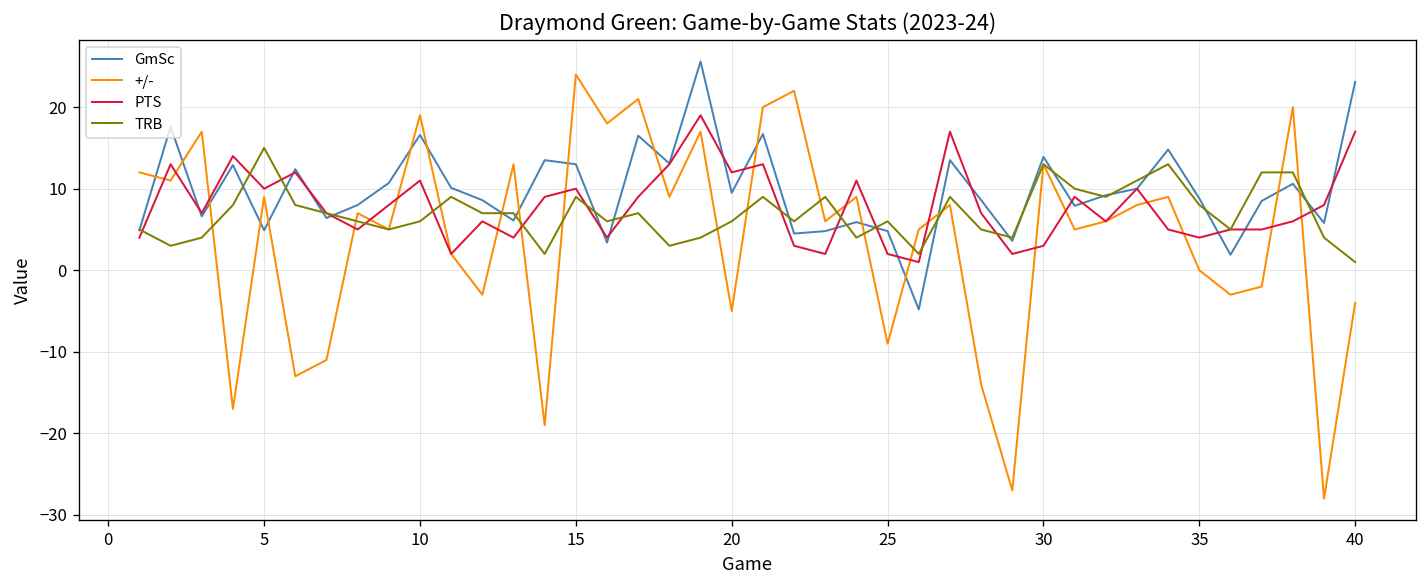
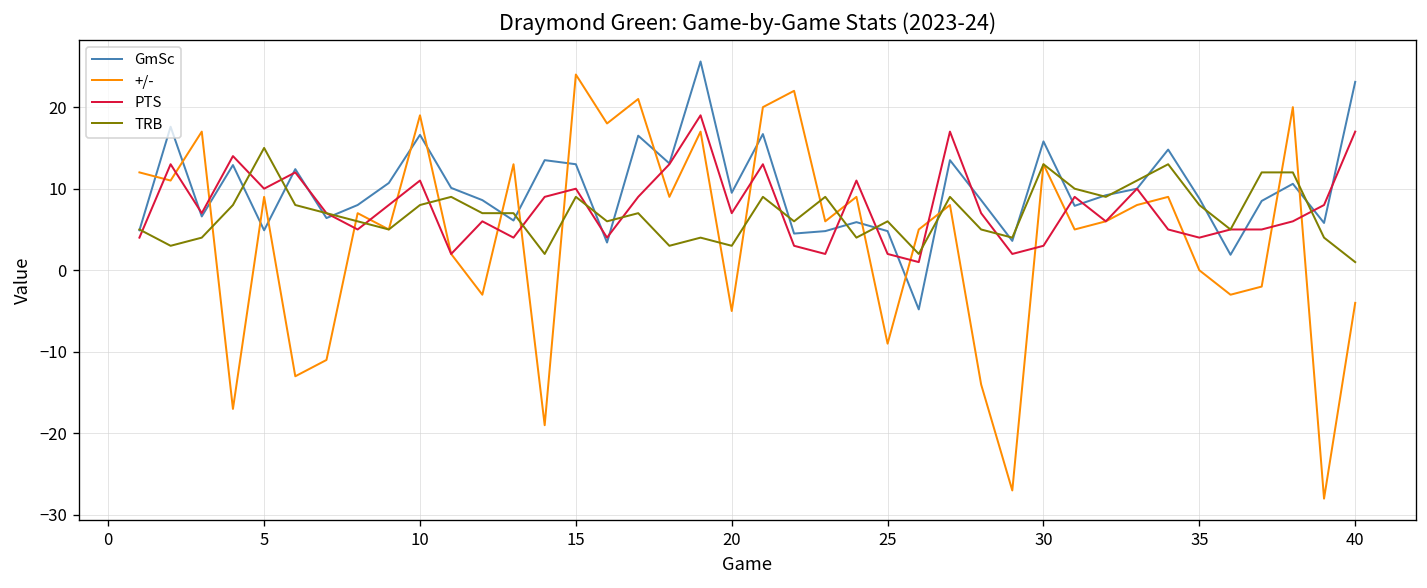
TRB, 10: 6 -> 8
PTS, 20: 12 -> 7
TRB, 20: 6 -> 3
GmSc, 30: 14 -> 16
